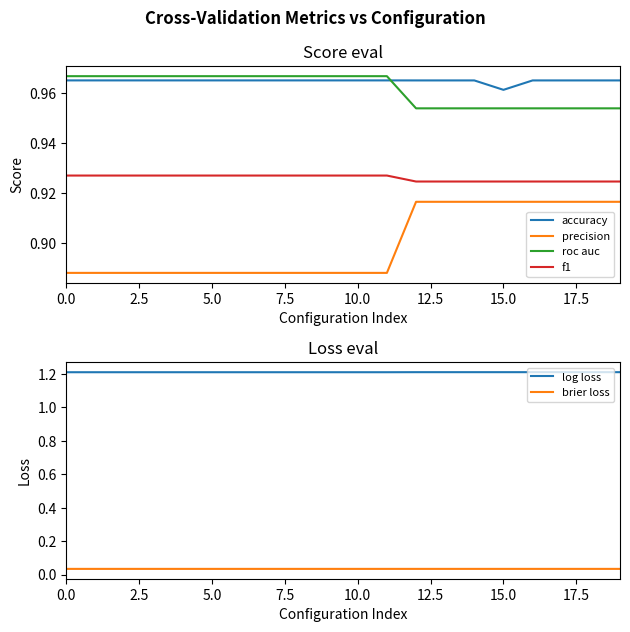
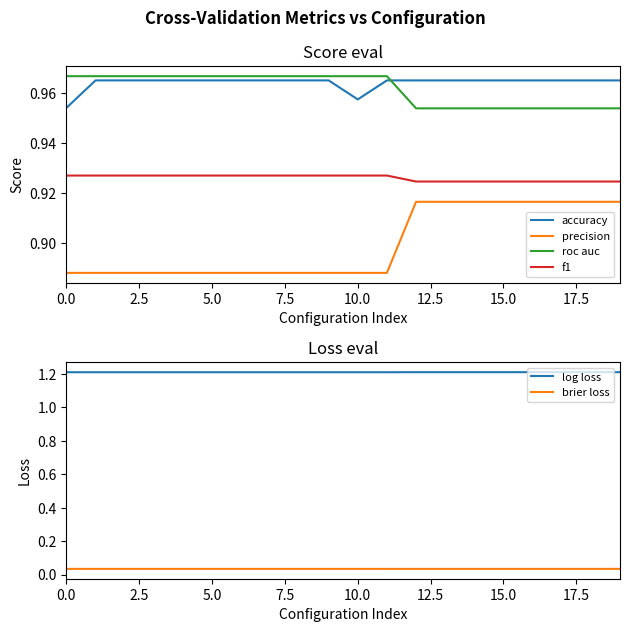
Score eval, accuracy, 0.0: 0.965 -> 0.954
Score eval, accuracy, 10.0: 0.965 -> 0.957
Score eval, accuracy, 15.0: 0.961 -> 0.965
